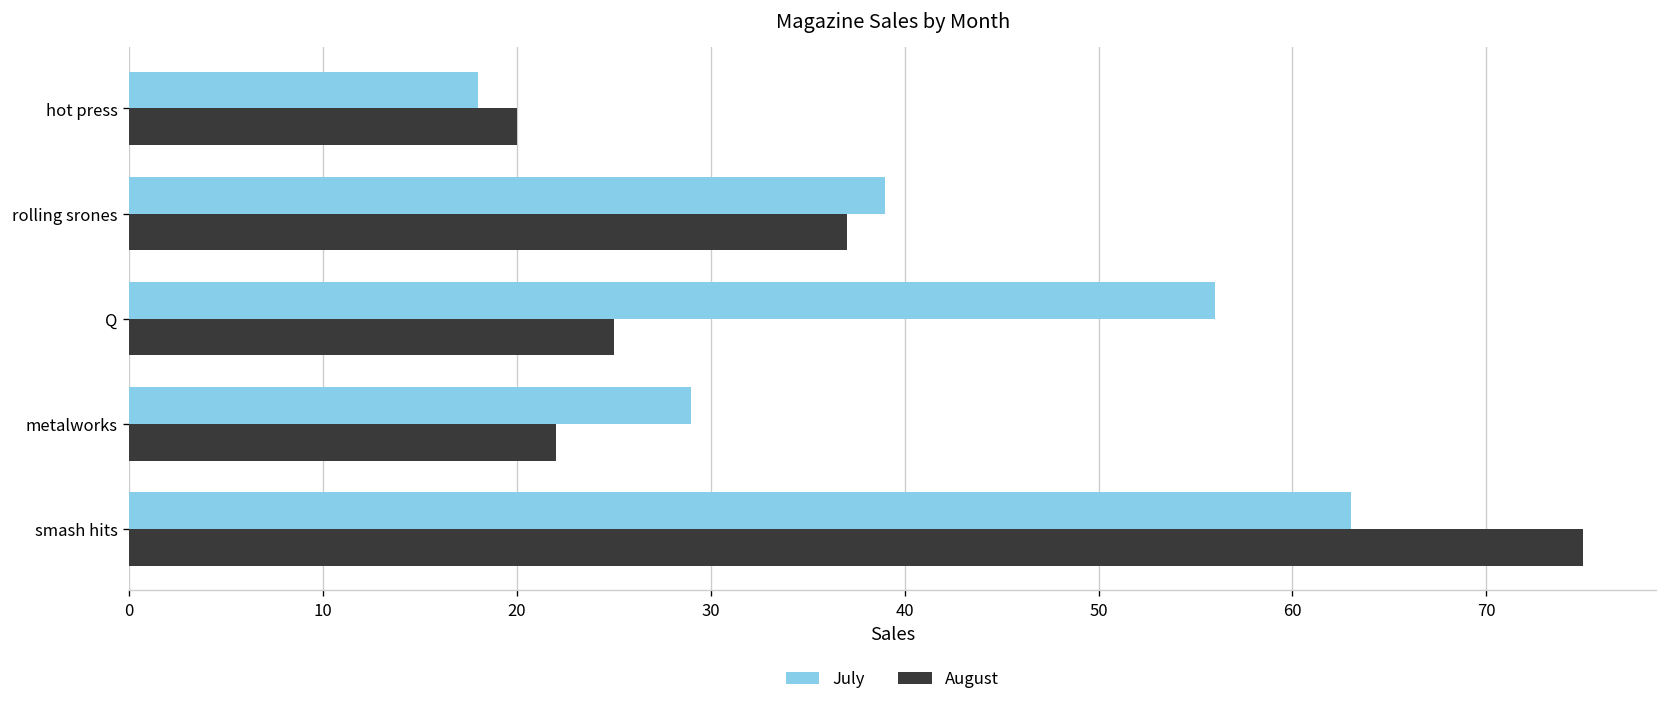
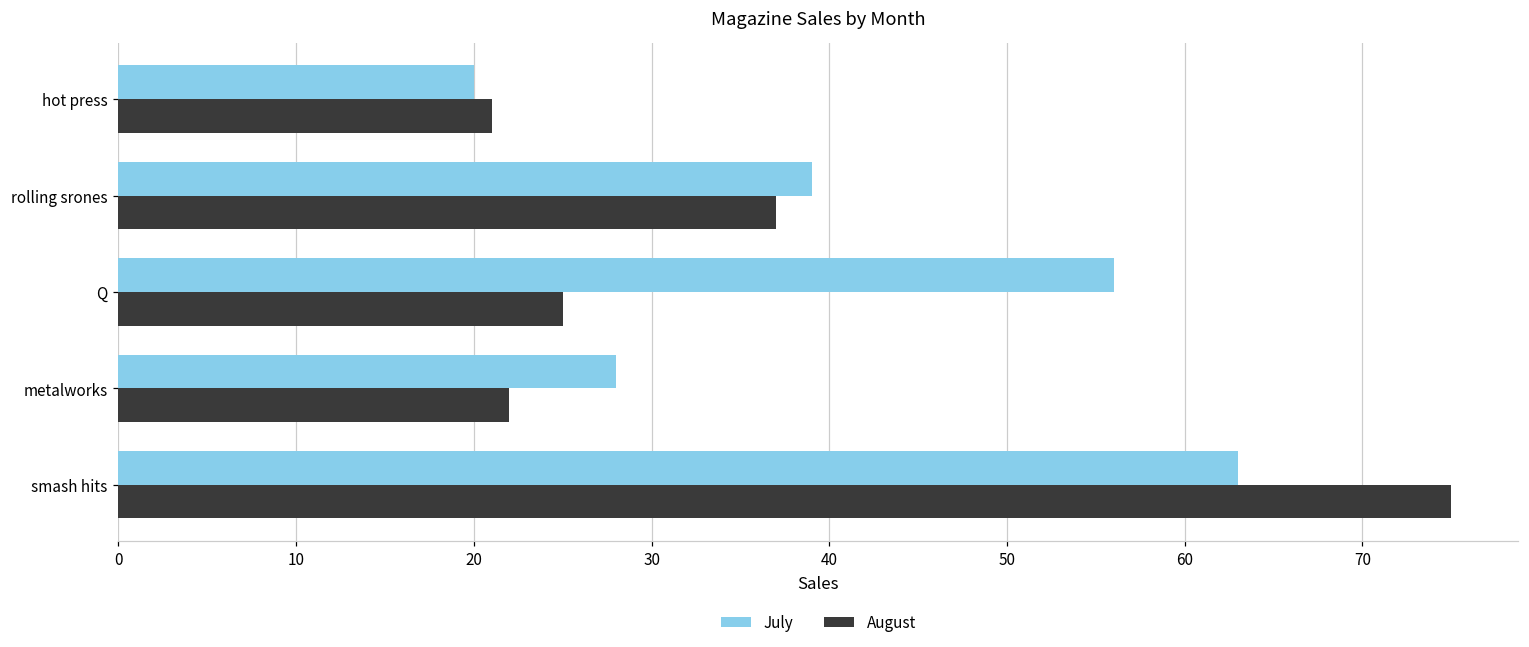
July, hot press: 18 -> 20
August, hot press: 20 -> 21
July, metalworks: 29 -> 28
